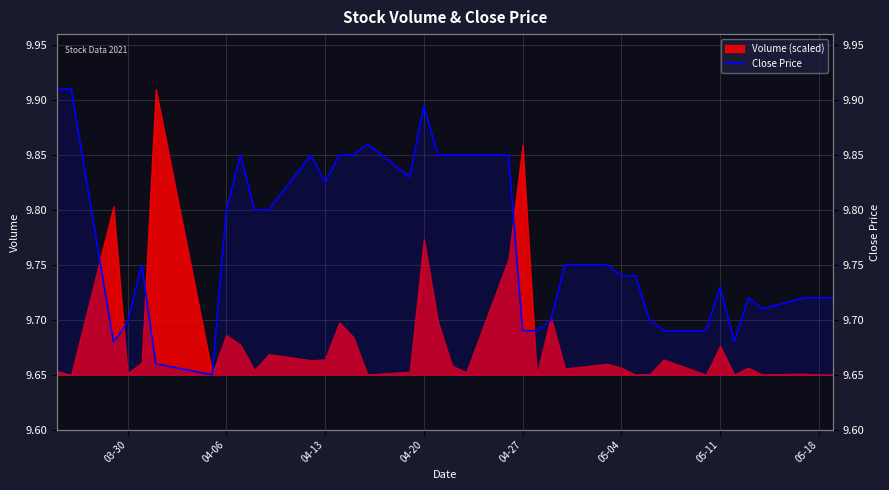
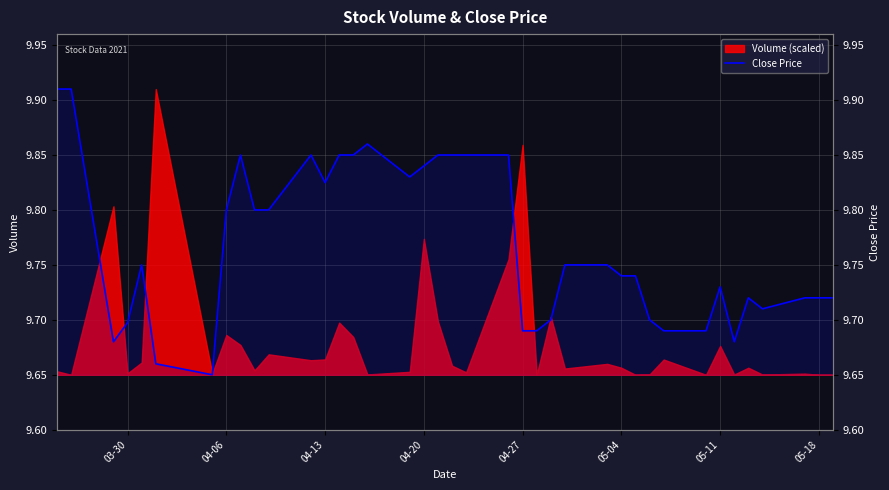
Close Price, 04-20: 9.895 -> 9.840
